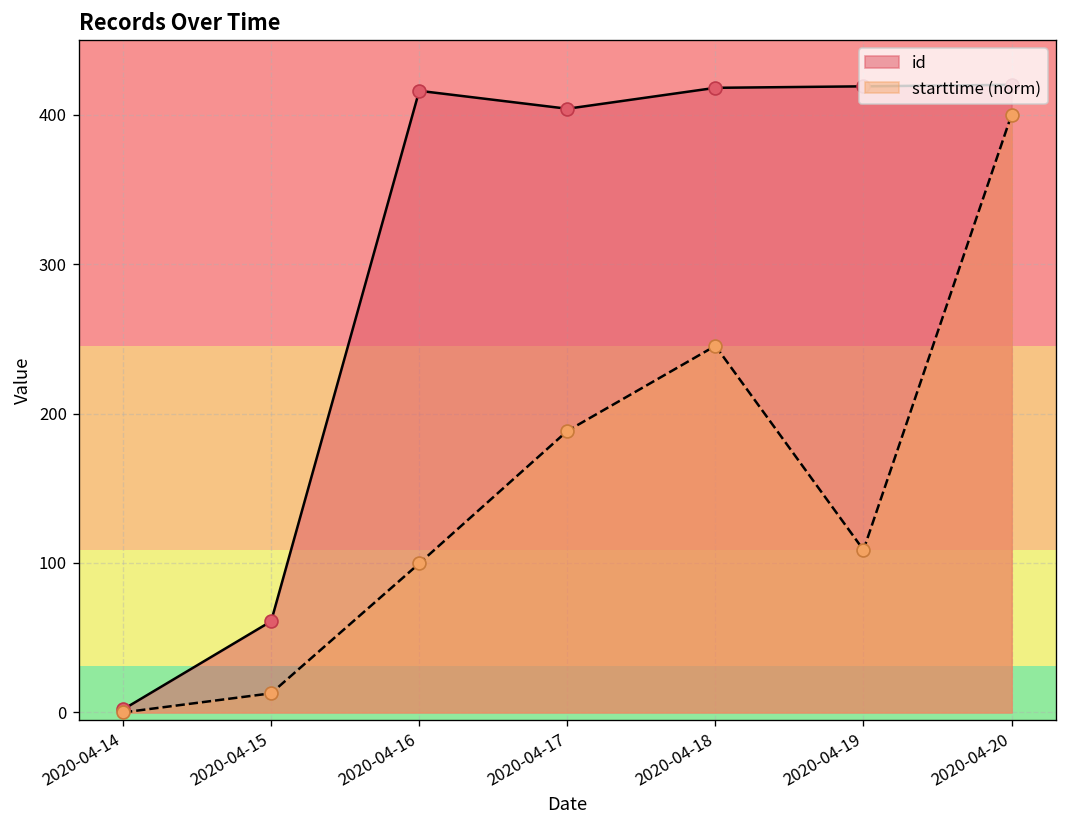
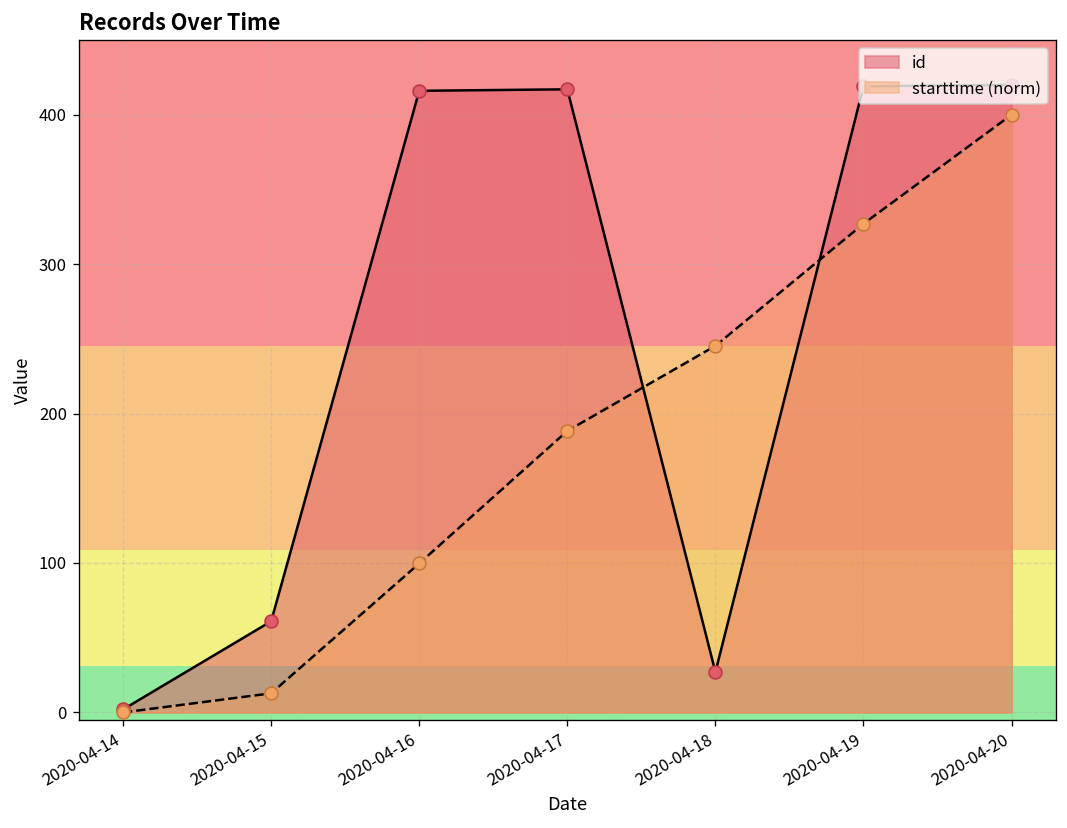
id, 2020-04-17: 404 -> 417
id, 2020-04-18: 418 -> 27
starttime (norm), 2020-04-19: 109 -> 327
